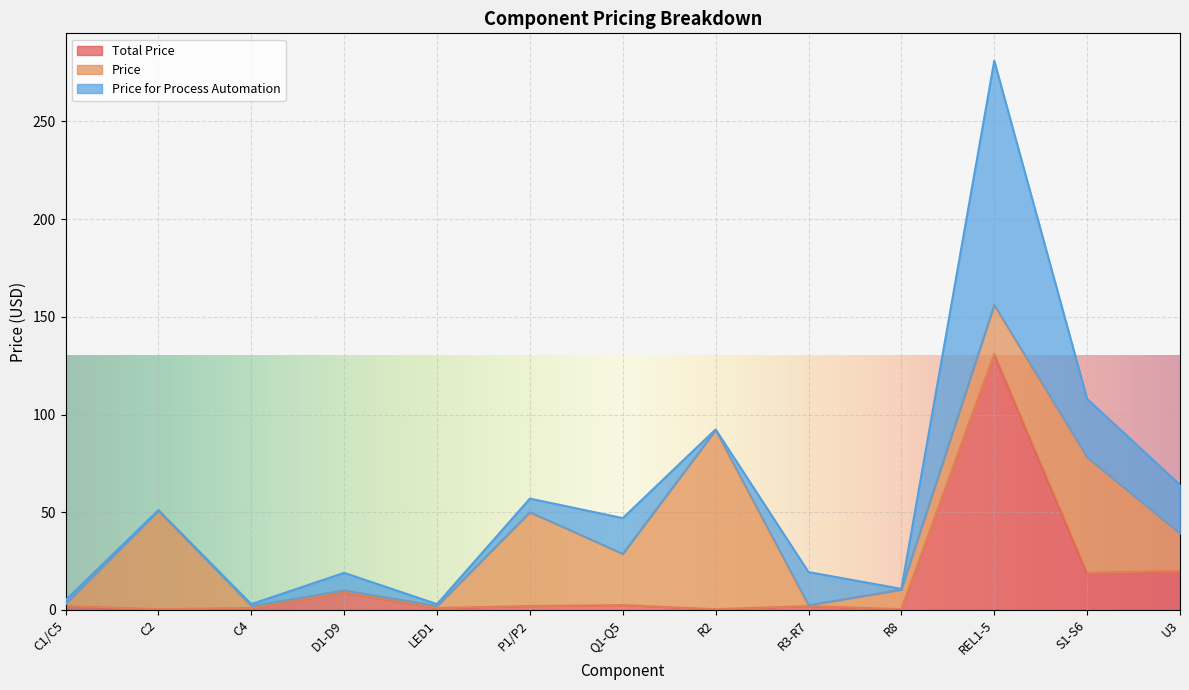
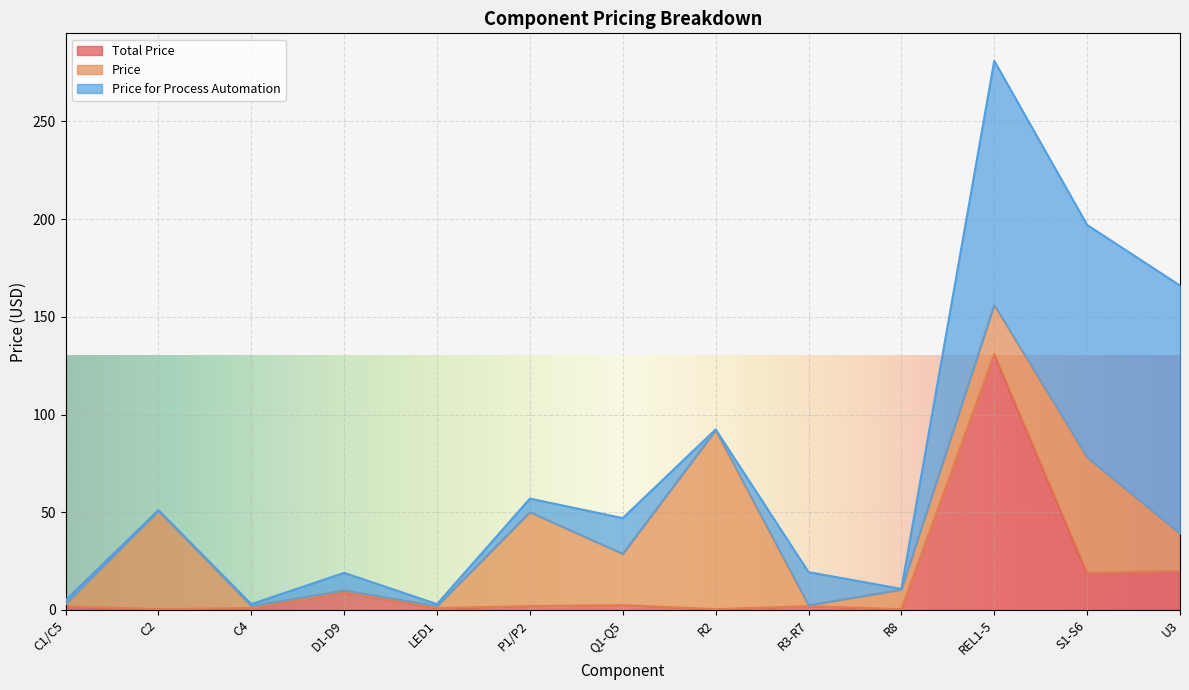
Price for Process Automation, S1-S6: 30 -> 119
Price for Process Automation, U3: 25 -> 127
